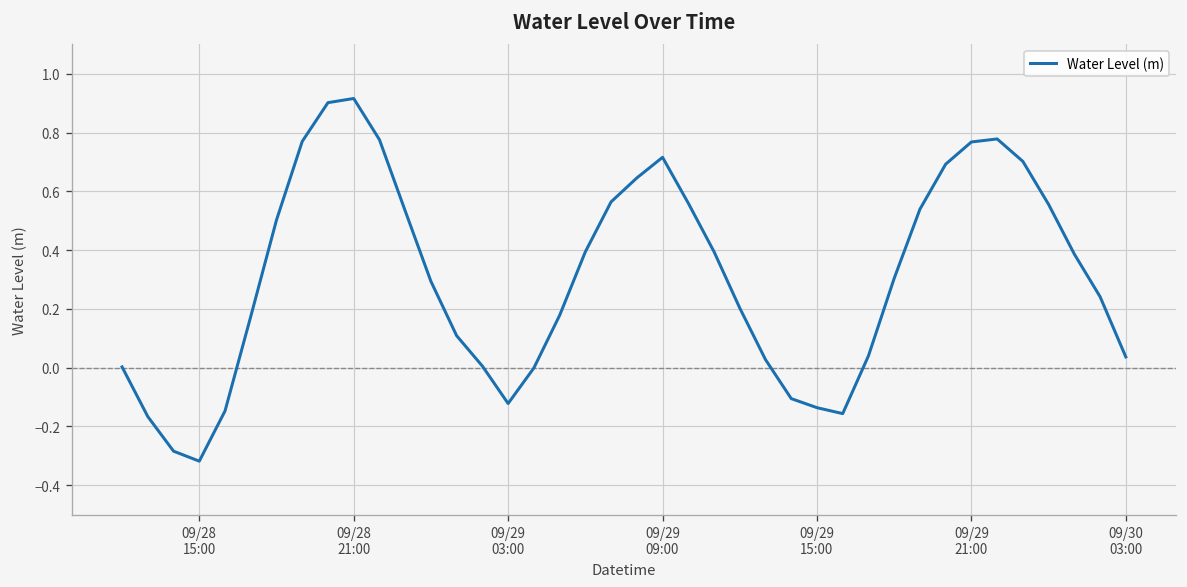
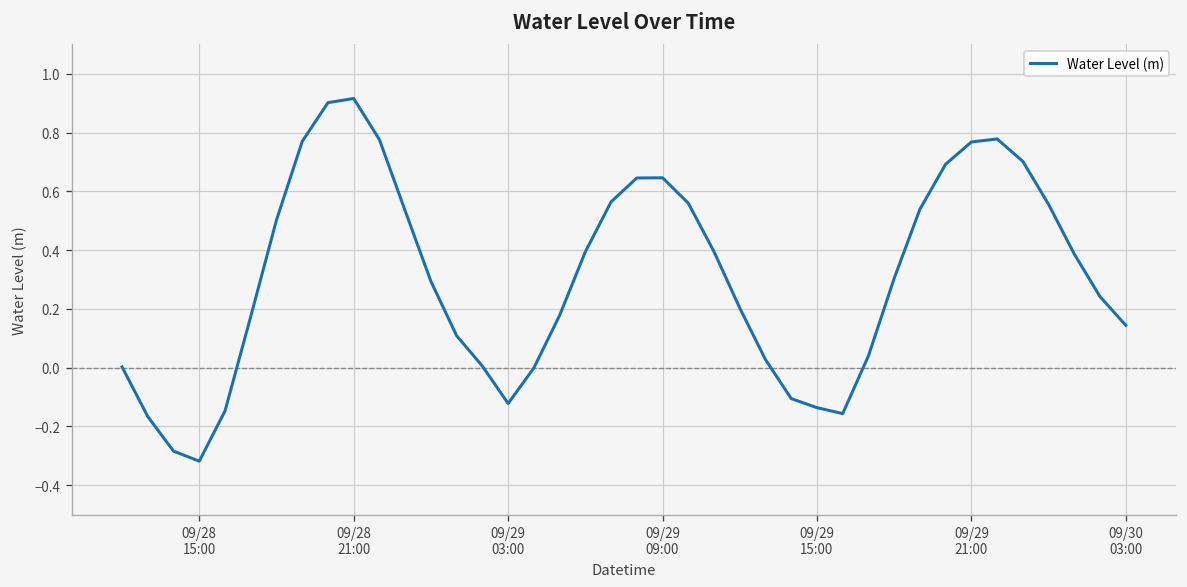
09/29 09:00: 0.72 -> 0.65
09/30 03:00: 0.04 -> 0.14
